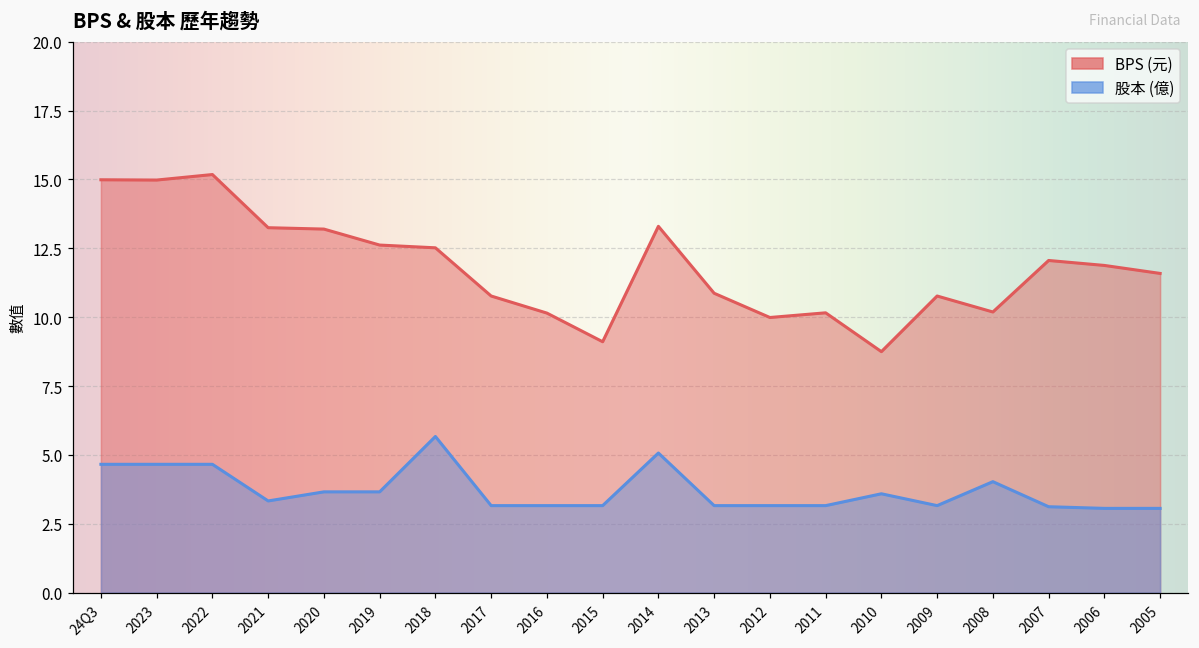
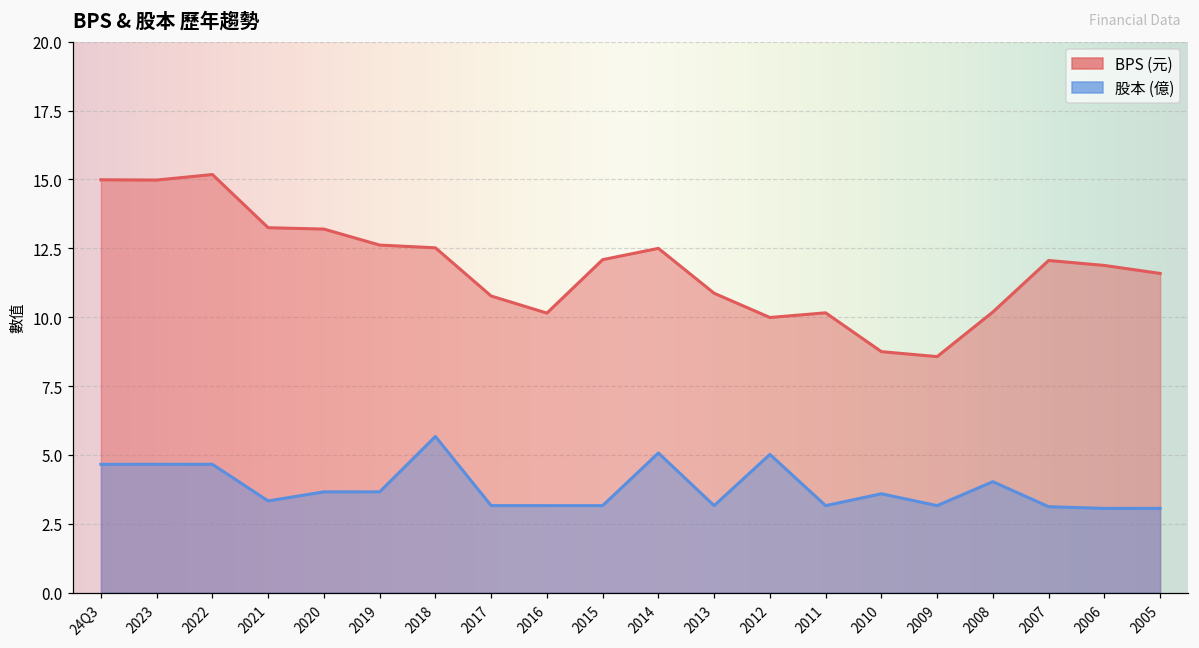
BPS (元), 2015: 9.1 -> 12.1
BPS (元), 2014: 13.3 -> 12.5
股本 (億), 2012: 3.2 -> 5.0
BPS (元), 2009: 10.8 -> 8.6
